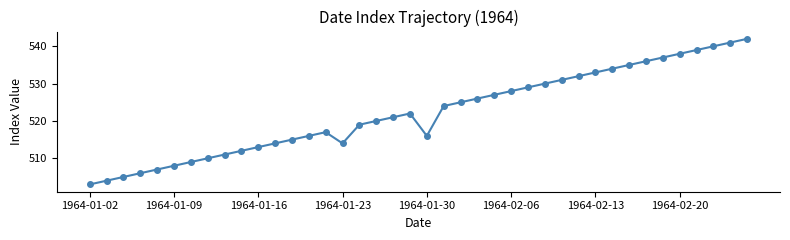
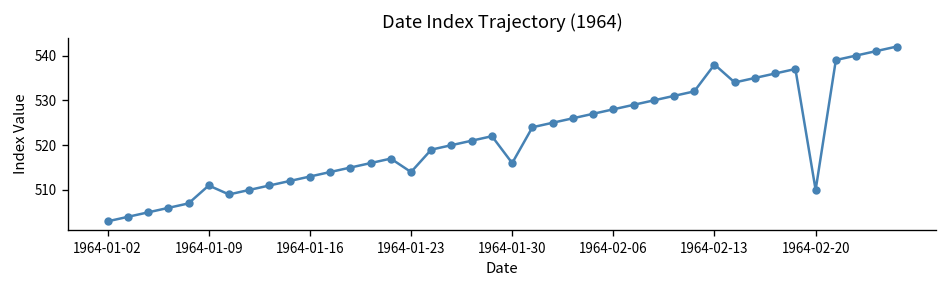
1964-01-09: 508 -> 511
1964-02-13: 533 -> 538
1964-02-20: 538 -> 510
